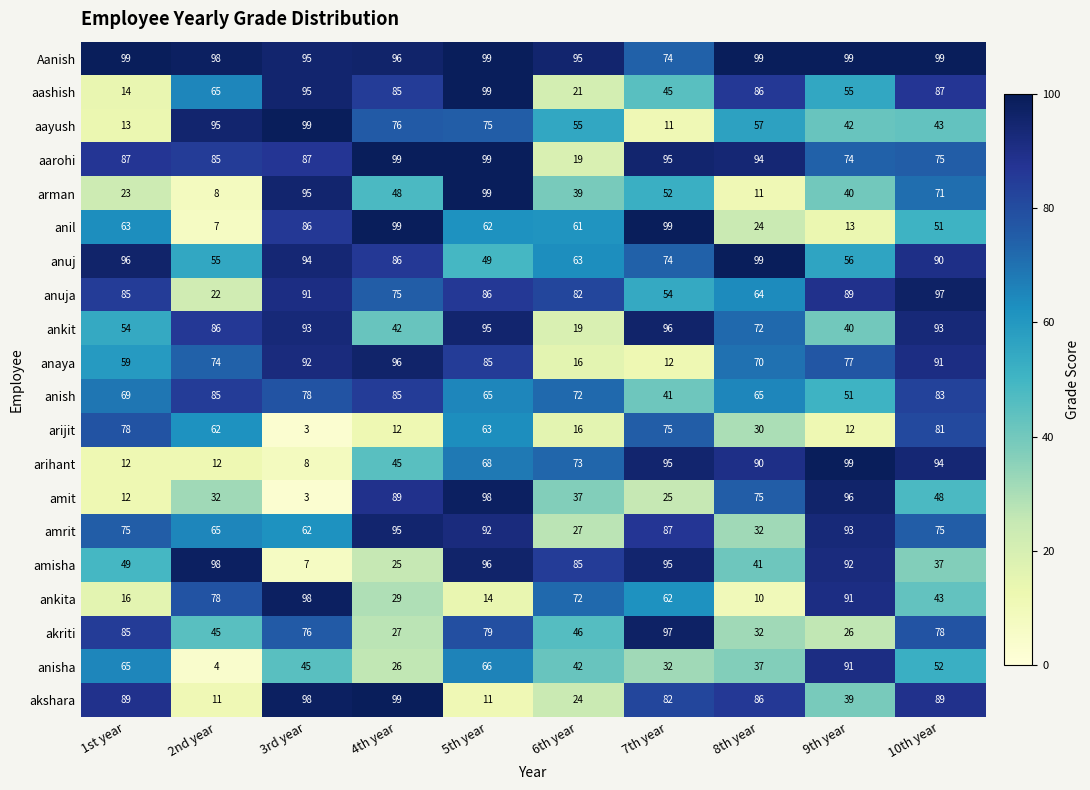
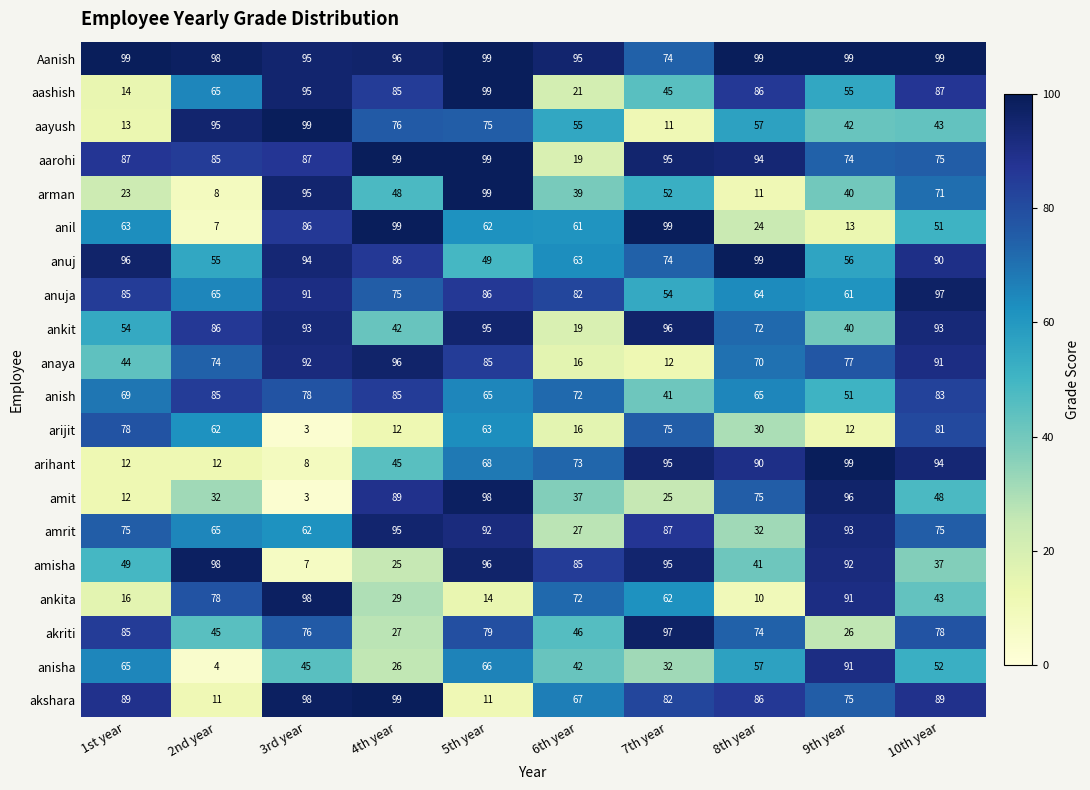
anuja, 2nd year: 22 -> 65
anuja, 9th year: 89 -> 61
anaya, 1st year: 59 -> 44
akriti, 8th year: 32 -> 74
anisha, 8th year: 37 -> 57
akshara, 6th year: 24 -> 67
akshara, 9th year: 39 -> 75
